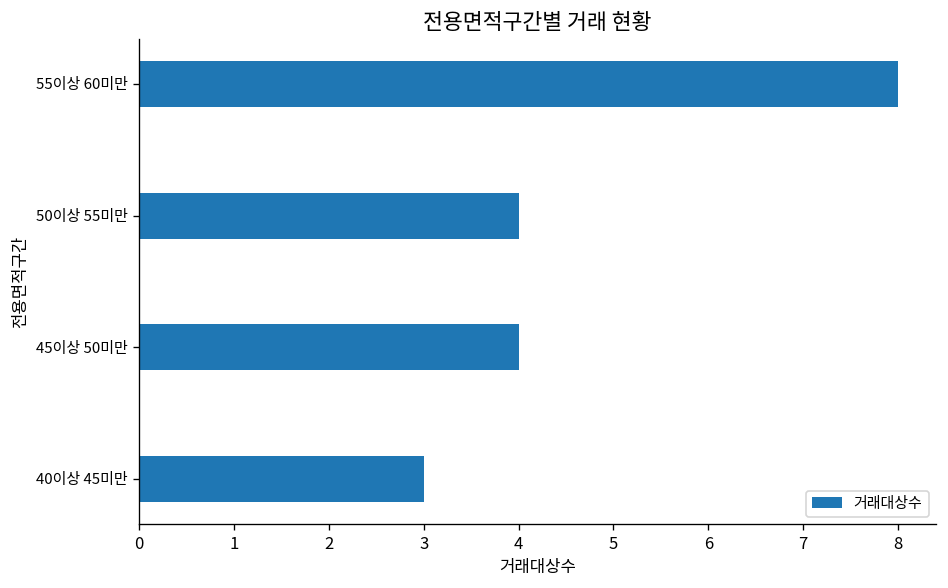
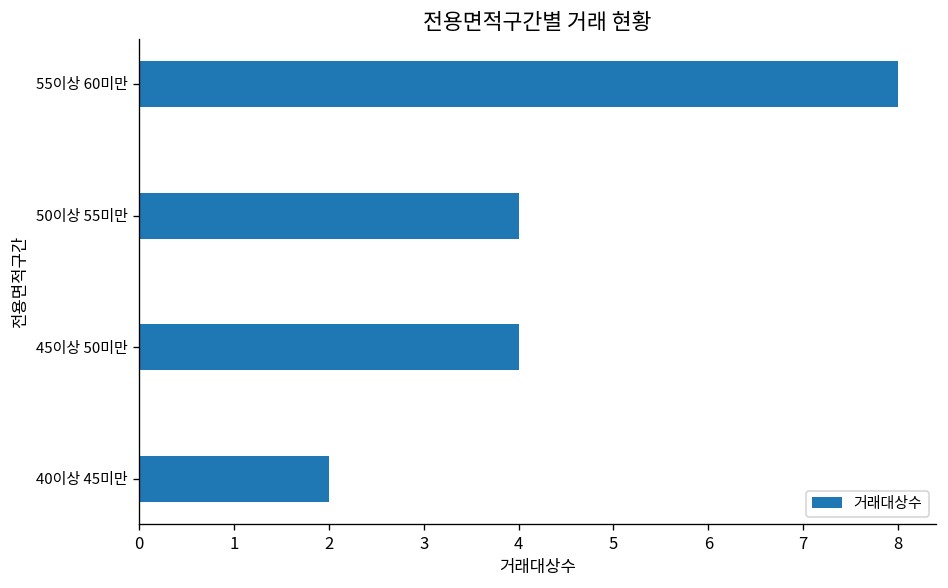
40이상 45미만: 3 -> 2
